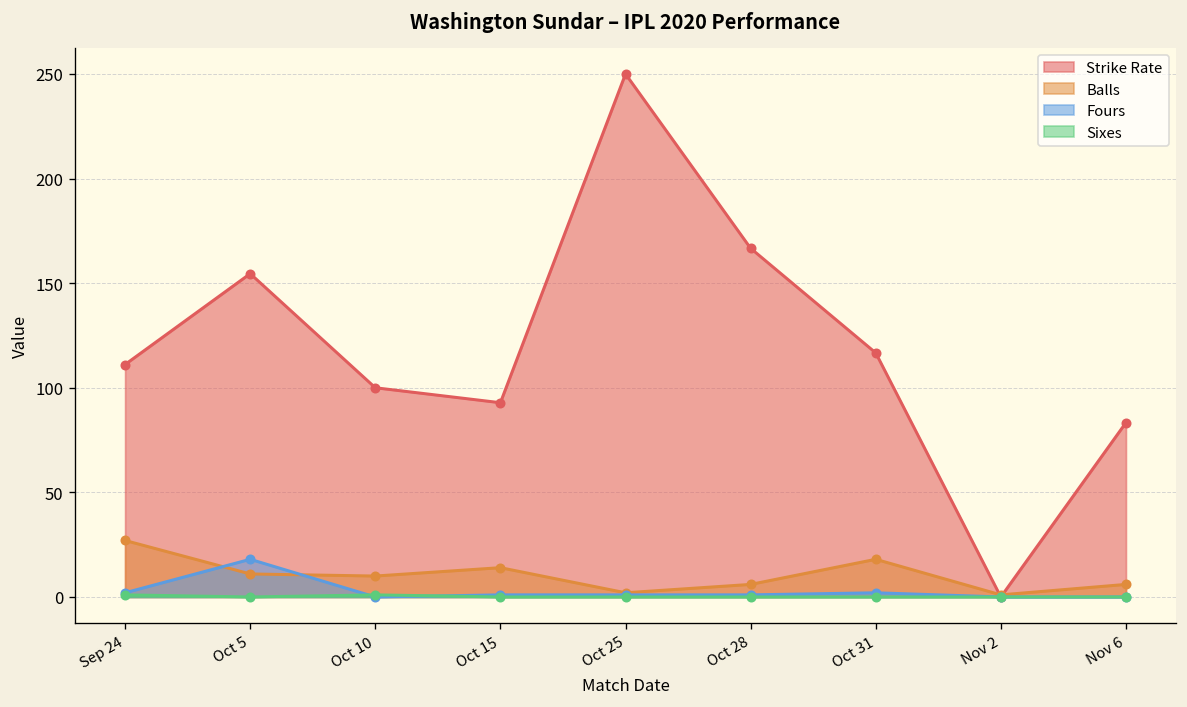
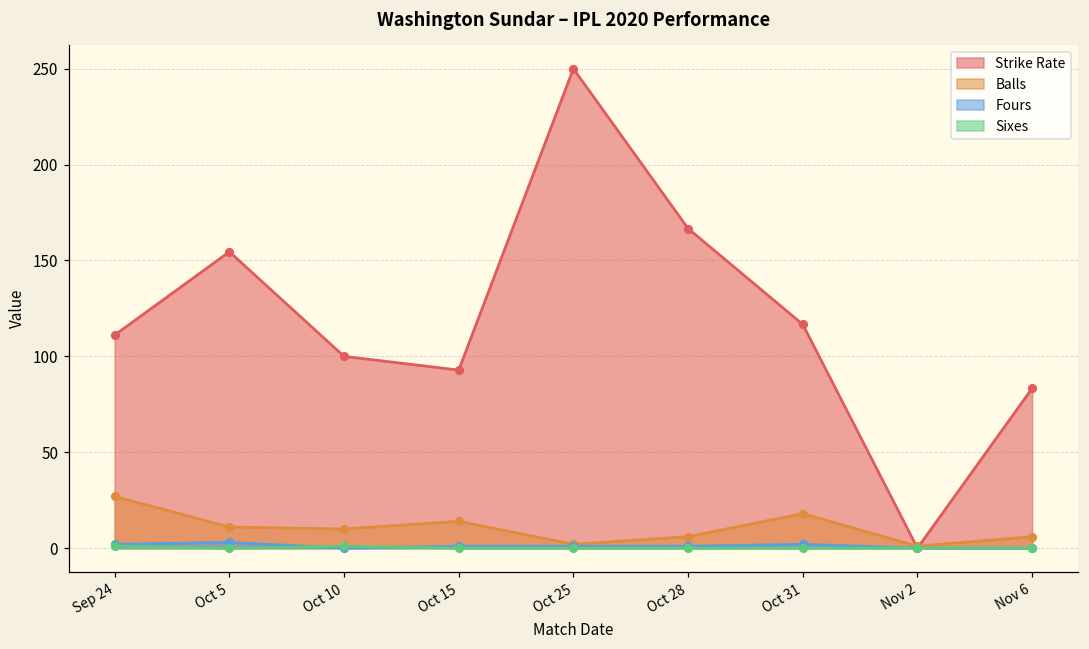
Fours, Oct 5: 18 -> 3
